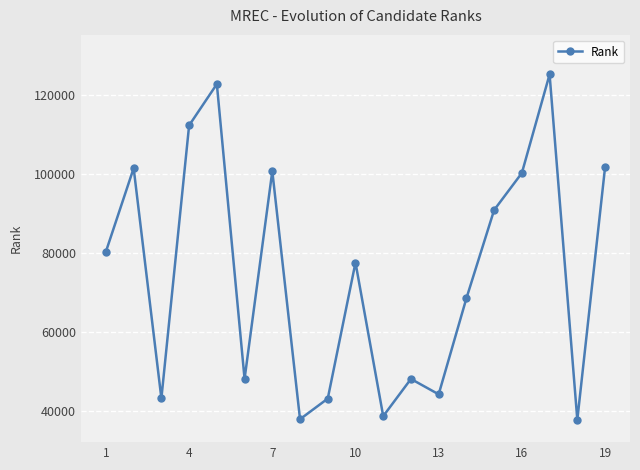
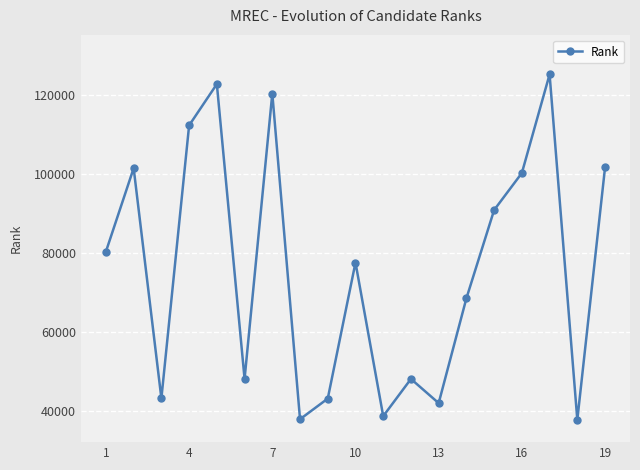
7: 101000 -> 120000
13: 44000 -> 42000
